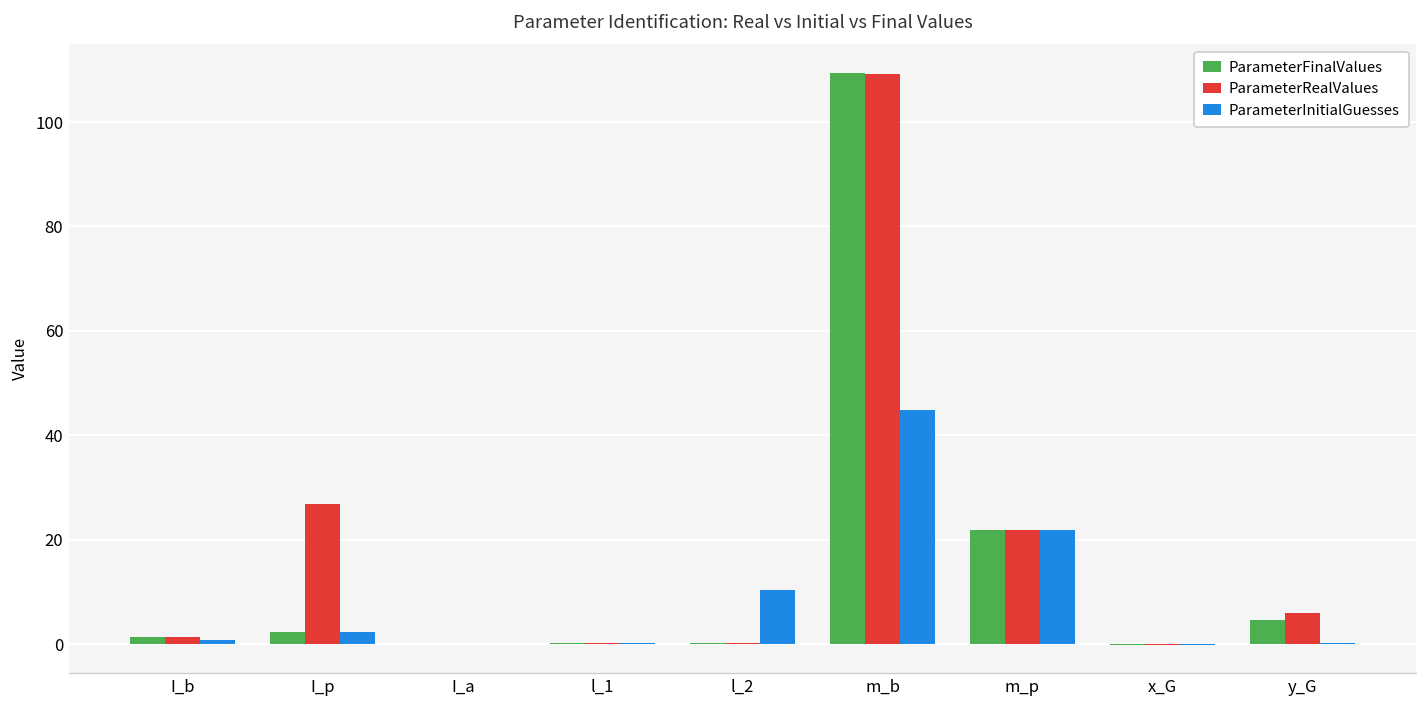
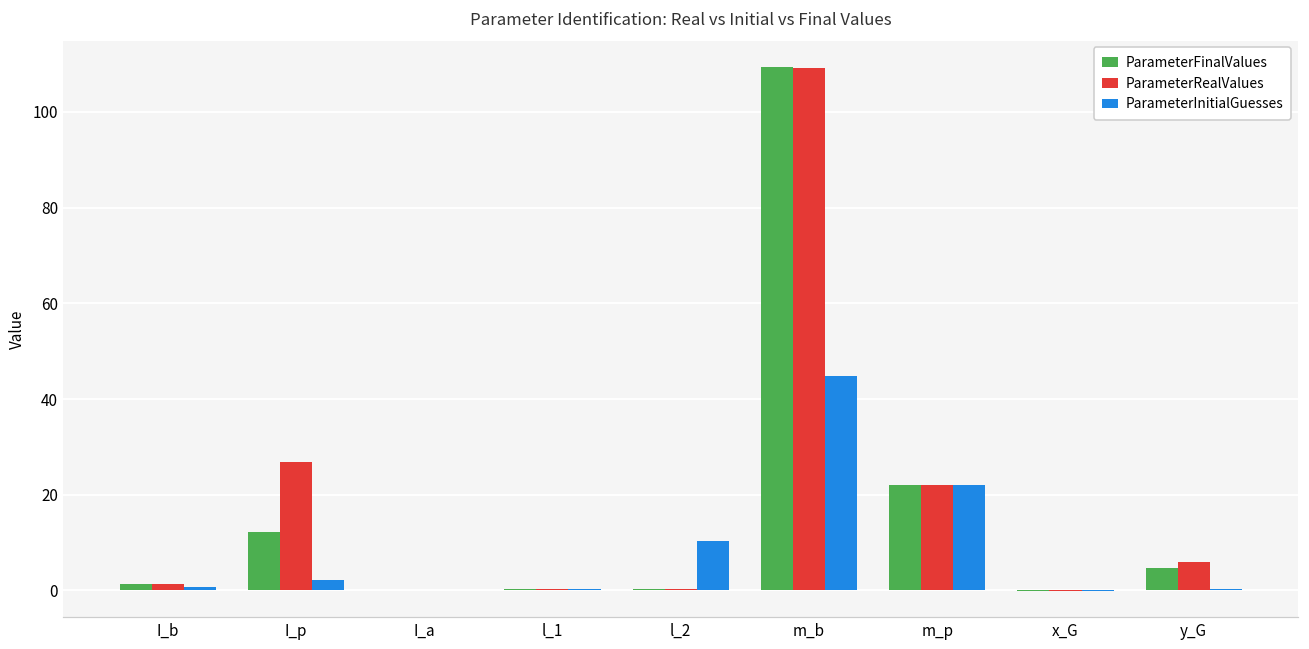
ParameterFinalValues, I_p: 2 -> 12
